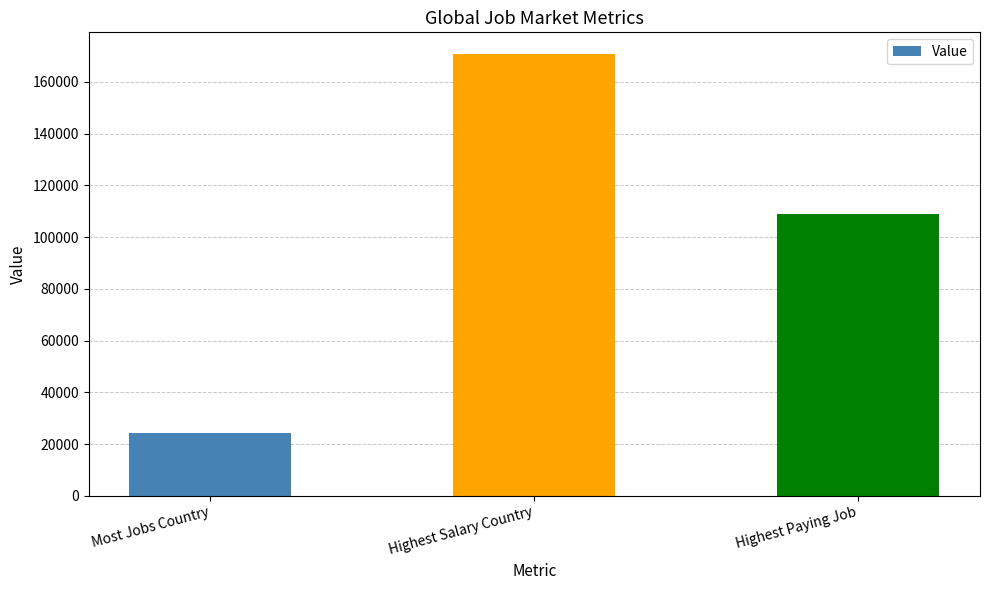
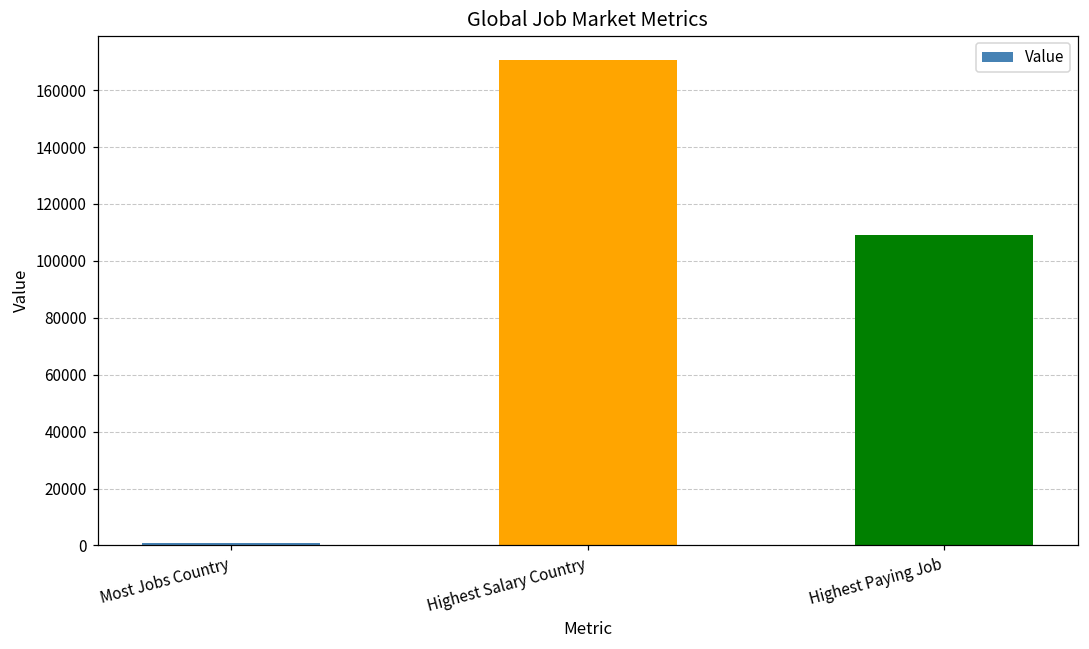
Most Jobs Country: 24000 -> 1000
